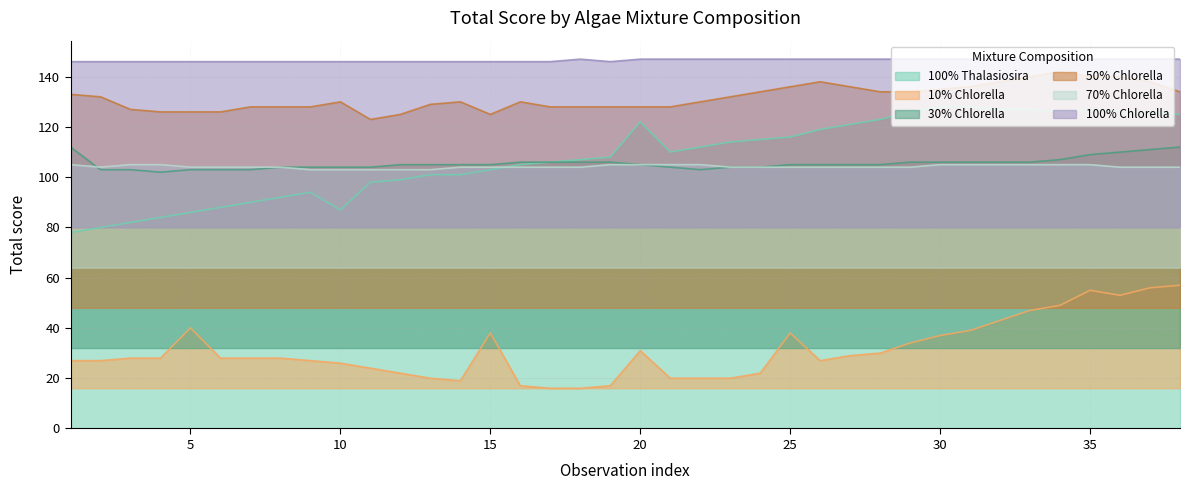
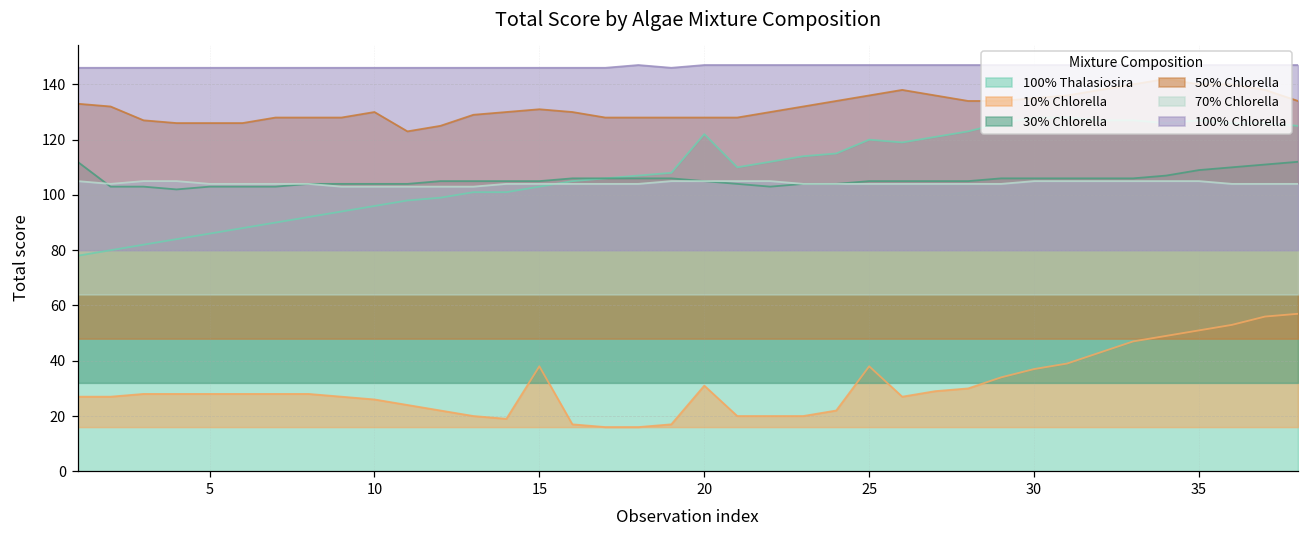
10% Chlorella, 5: 40 -> 28
100% Thalasiosira, 10: 87 -> 96
50% Chlorella, 15: 125 -> 131
100% Thalasiosira, 25: 116 -> 120
10% Chlorella, 35: 55 -> 51
